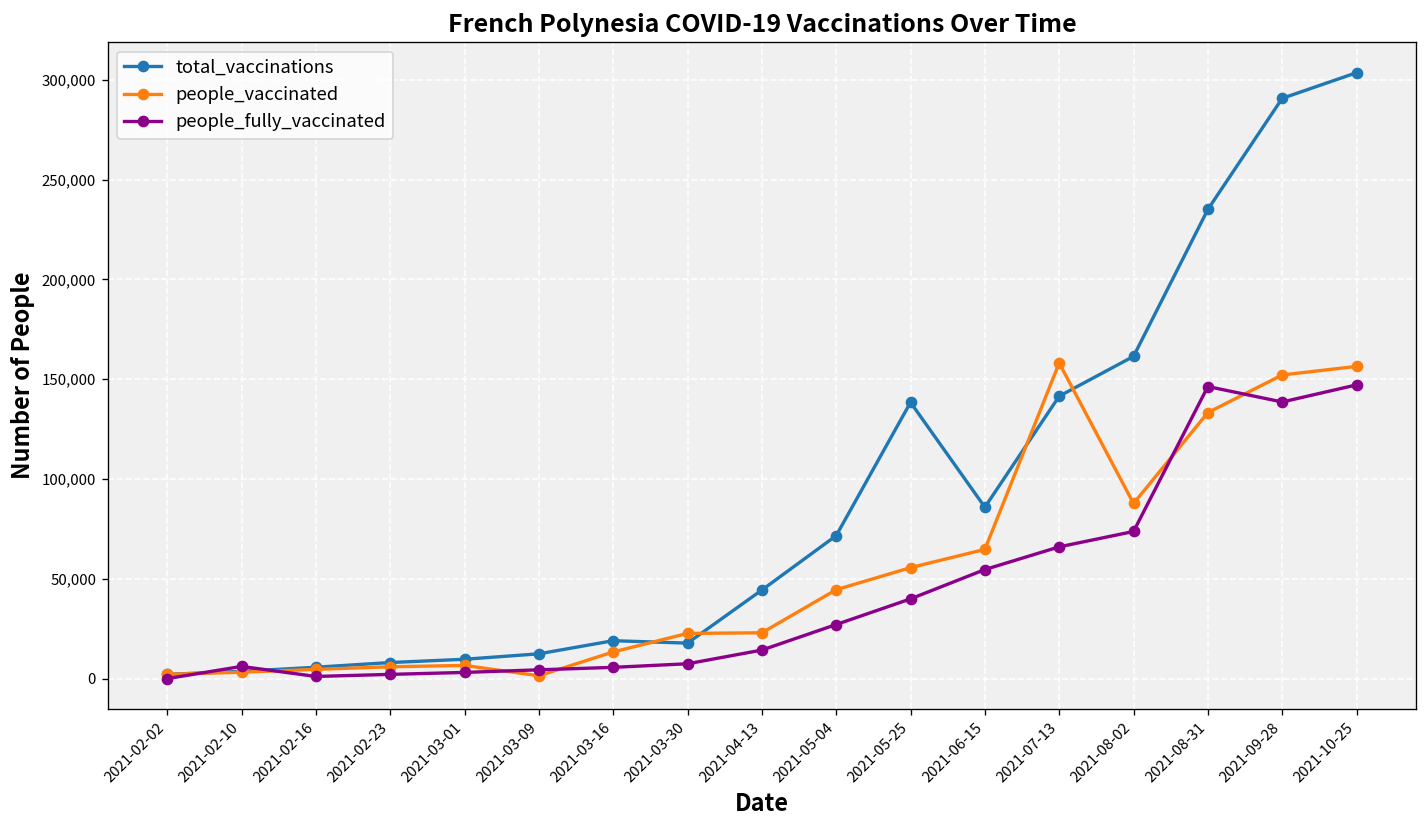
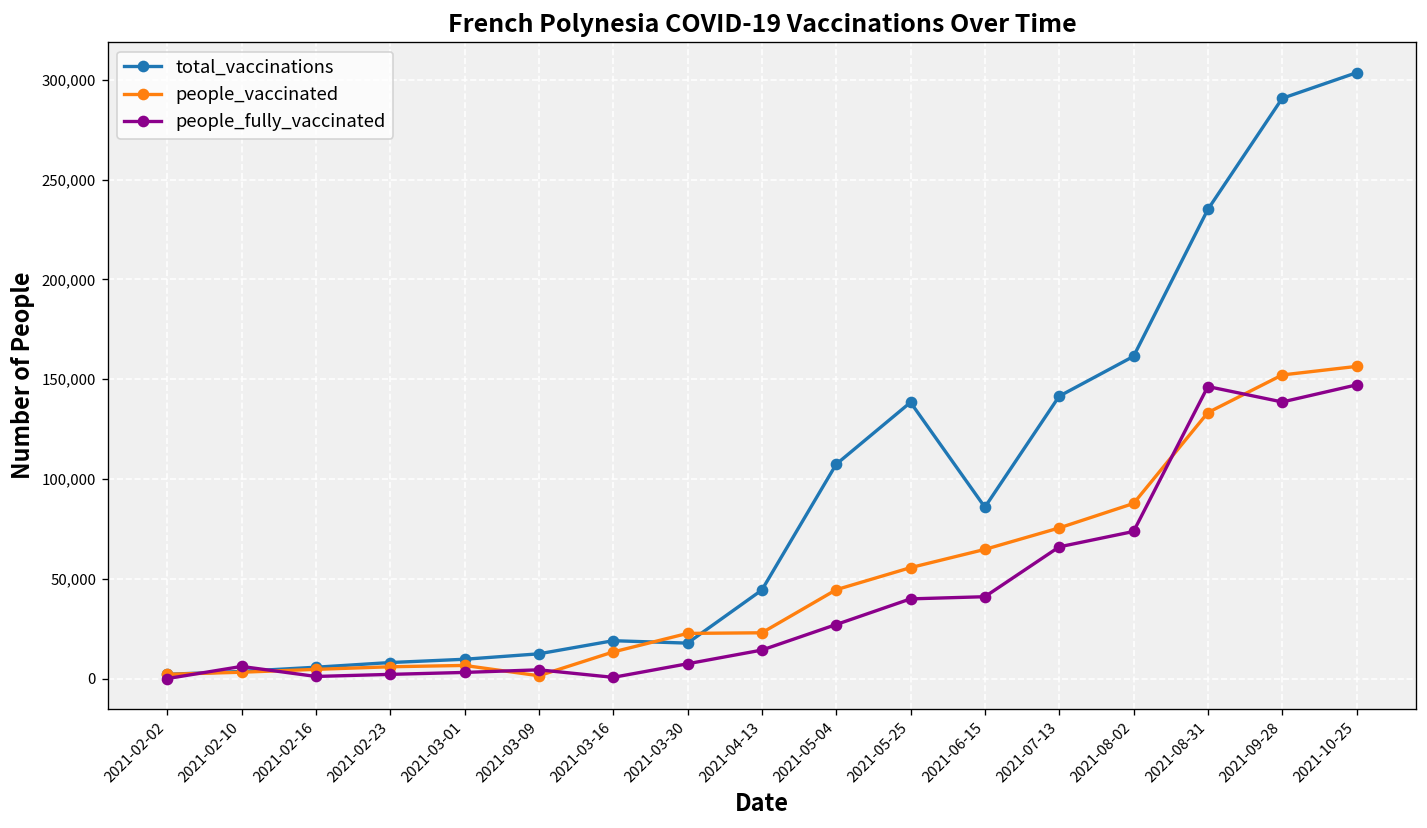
people_fully_vaccinated, 2021-03-16: 6,000 -> 1,000
total_vaccinations, 2021-05-04: 72,000 -> 107,000
people_fully_vaccinated, 2021-06-15: 55,000 -> 41,000
people_vaccinated, 2021-07-13: 158,000 -> 76,000
